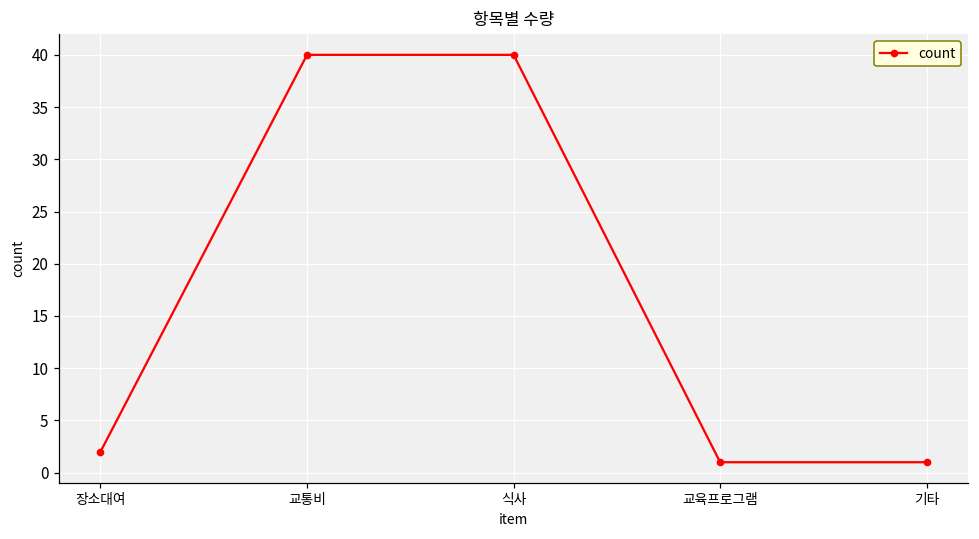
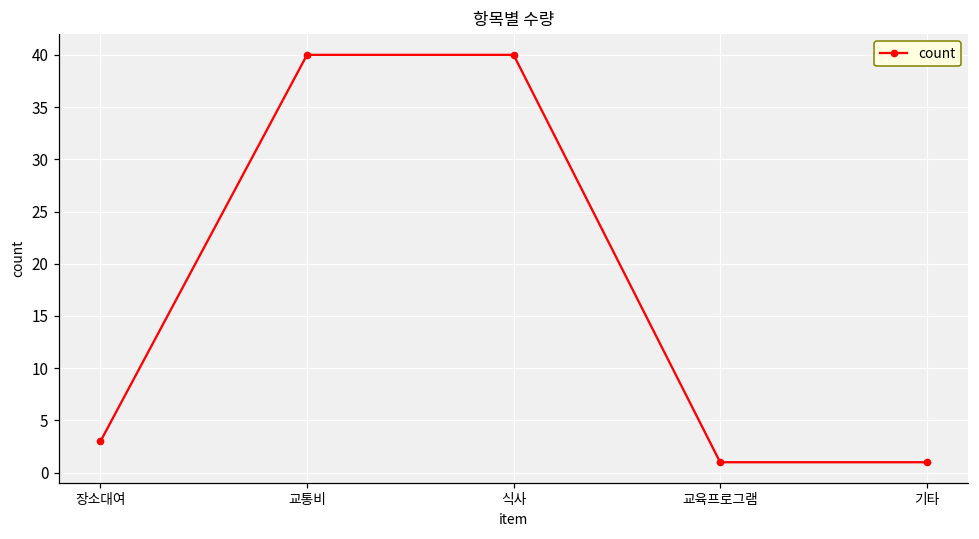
장소대여: 2 -> 3
